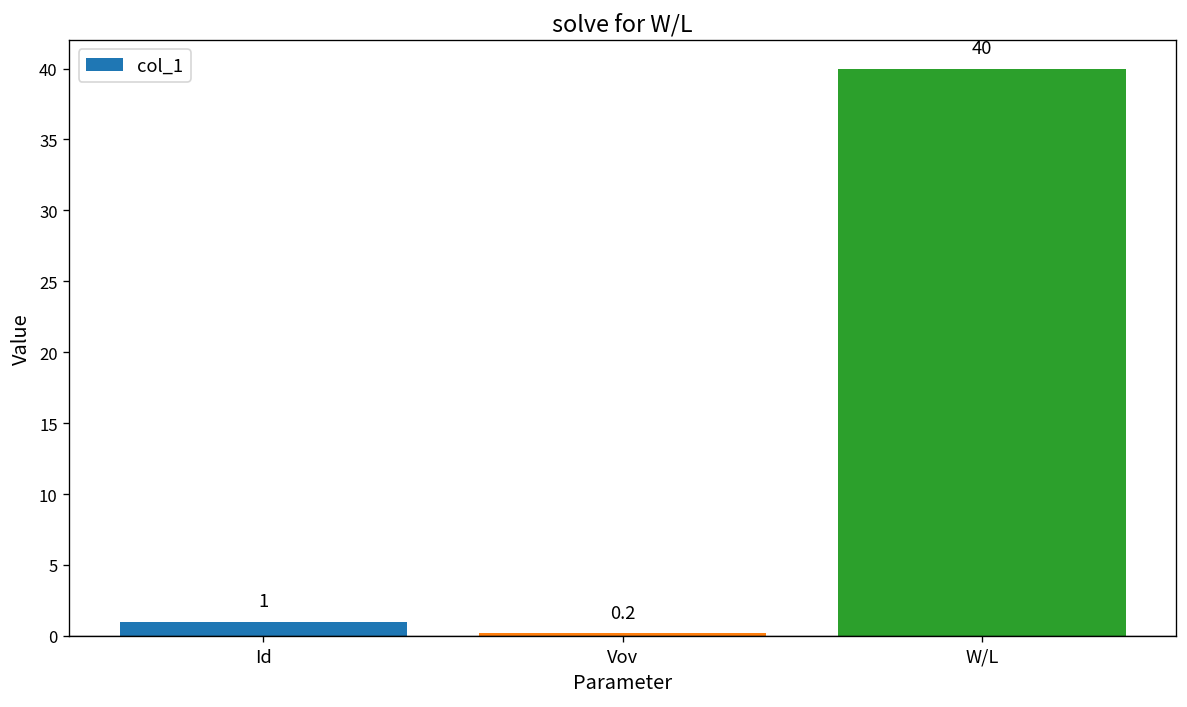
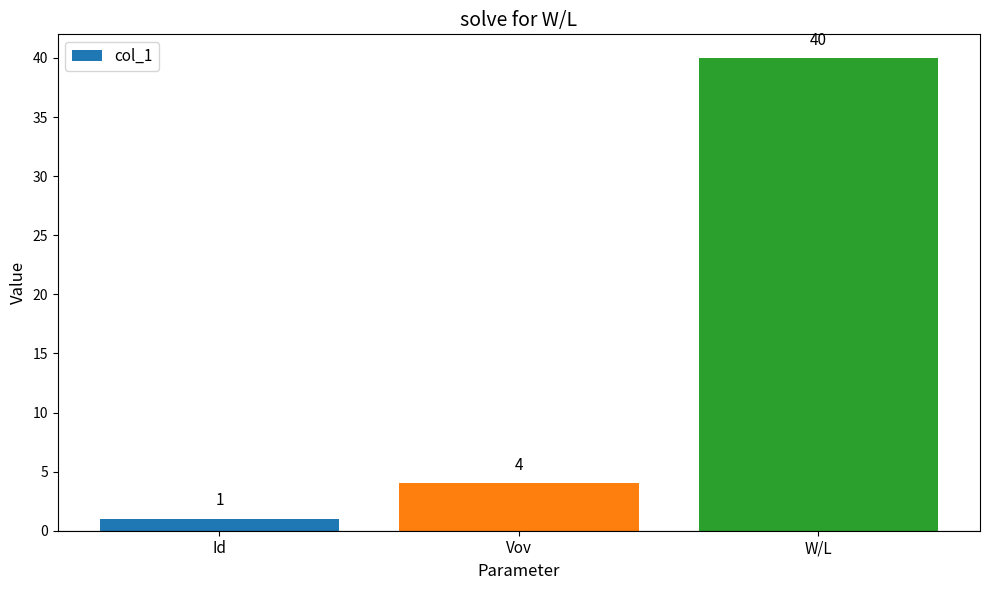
Vov: 0.2 -> 4
